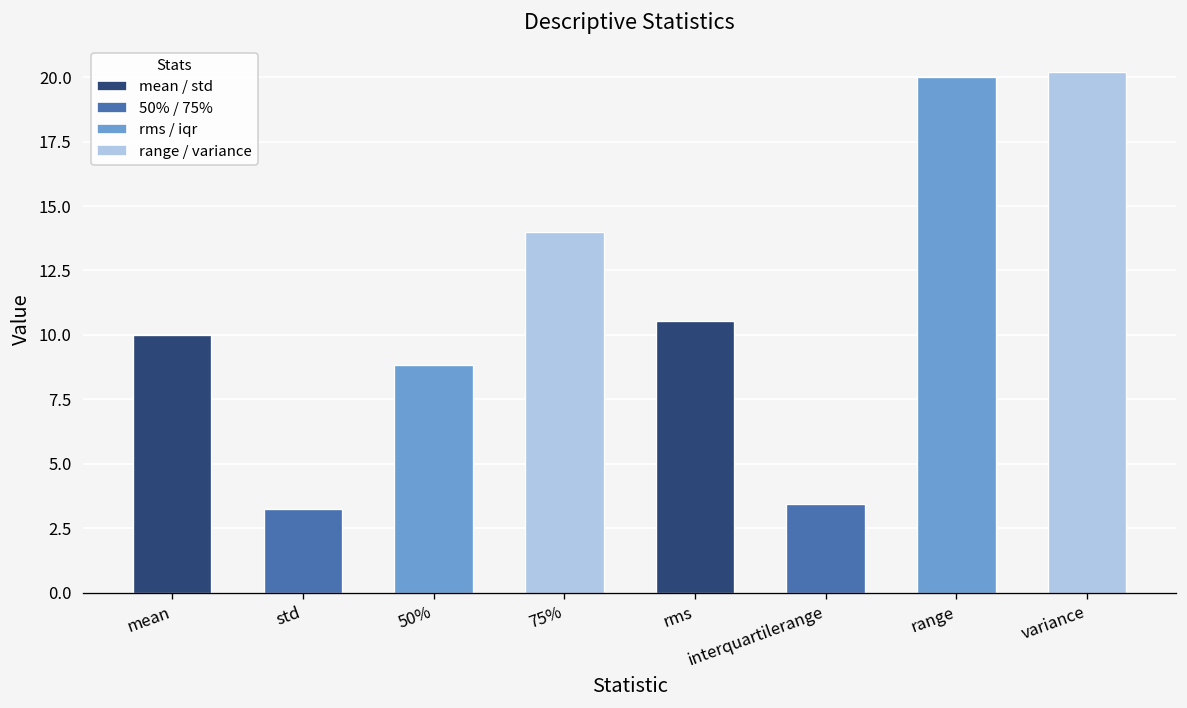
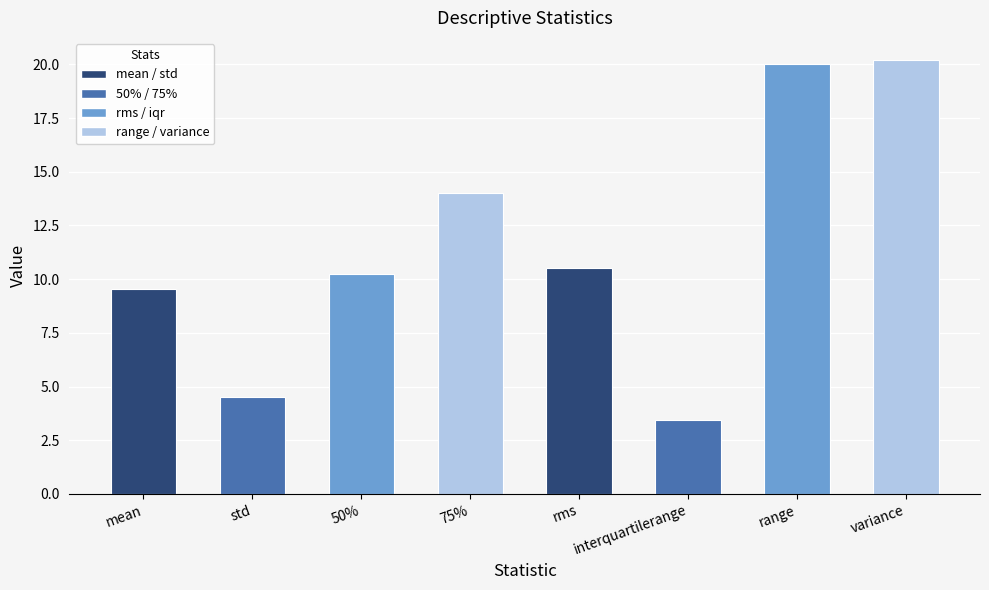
mean: 10.0 -> 9.5
std: 3.2 -> 4.5
50%: 8.8 -> 10.3
